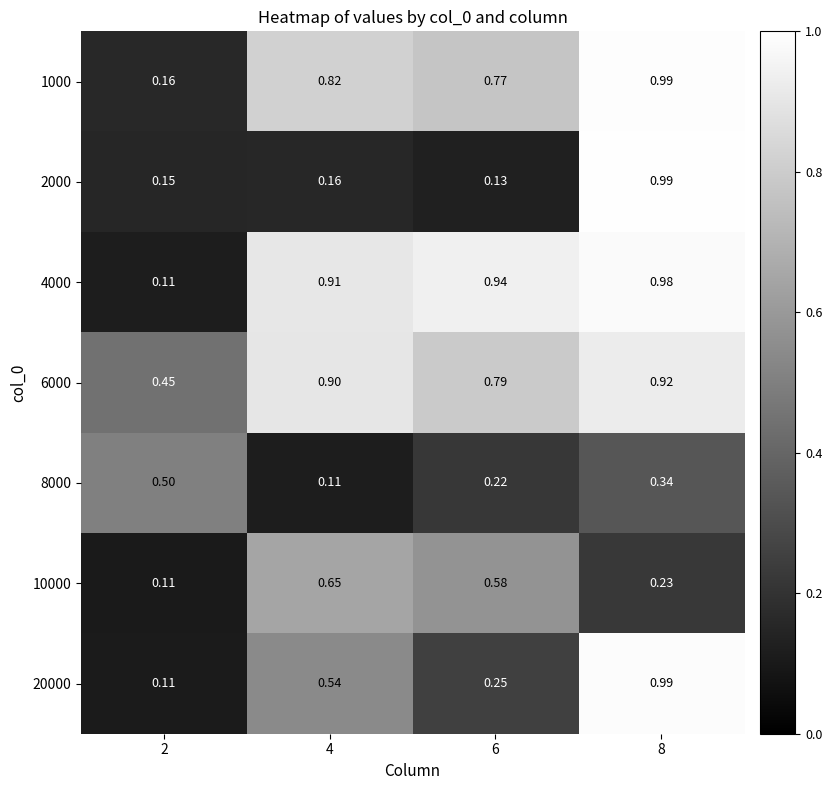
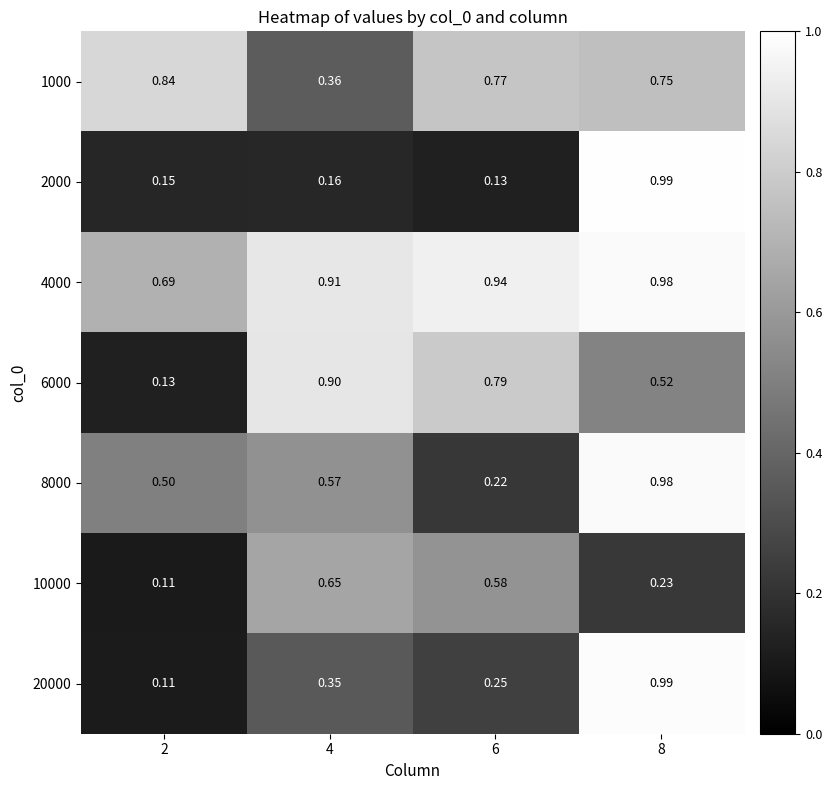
1000, 2: 0.16 -> 0.84
1000, 4: 0.82 -> 0.36
1000, 8: 0.99 -> 0.75
4000, 2: 0.11 -> 0.69
6000, 2: 0.45 -> 0.13
6000, 8: 0.92 -> 0.52
8000, 4: 0.11 -> 0.57
8000, 8: 0.34 -> 0.98
20000, 4: 0.54 -> 0.35
